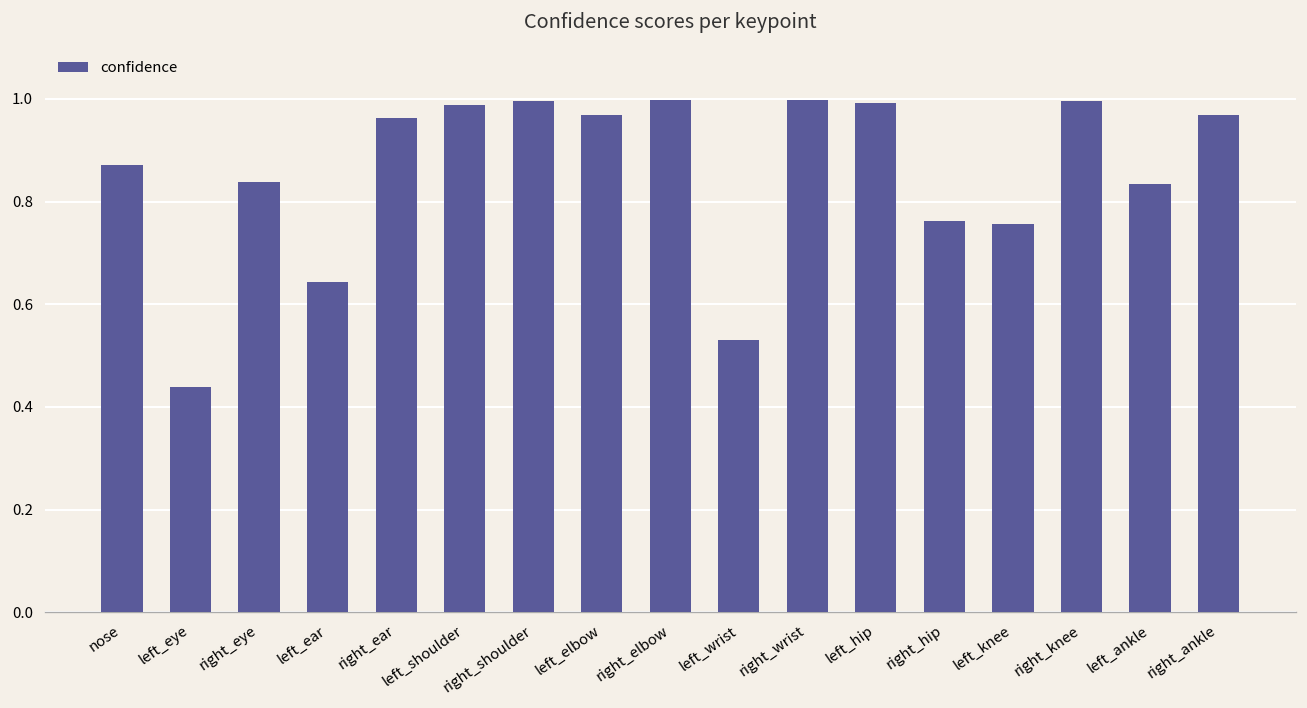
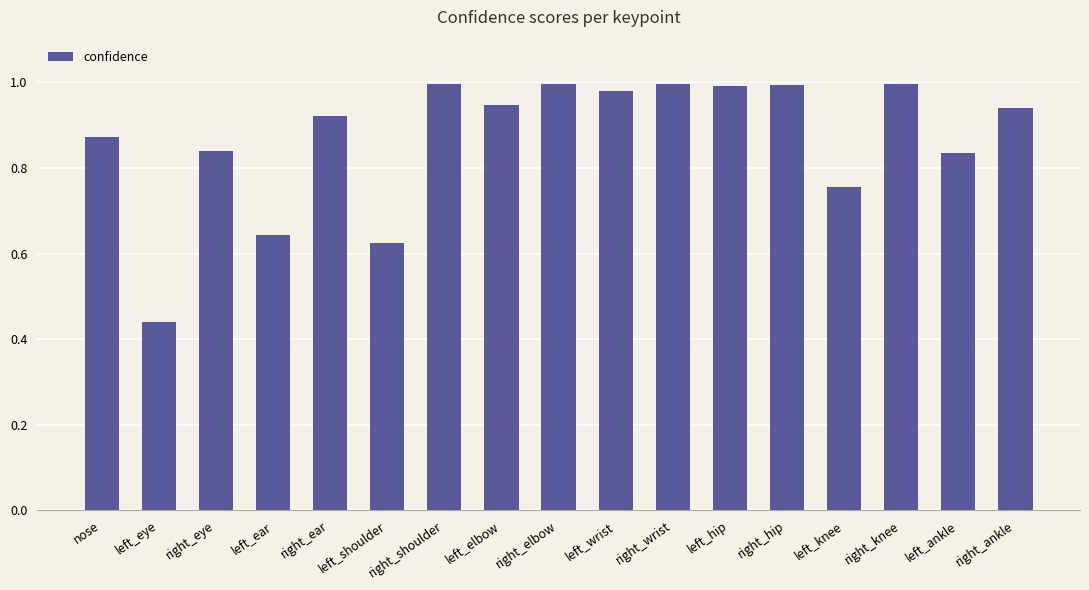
right_ear: 0.96 -> 0.92
left_shoulder: 0.99 -> 0.62
left_elbow: 0.97 -> 0.95
left_wrist: 0.53 -> 0.98
right_hip: 0.76 -> 0.99
right_ankle: 0.97 -> 0.94
